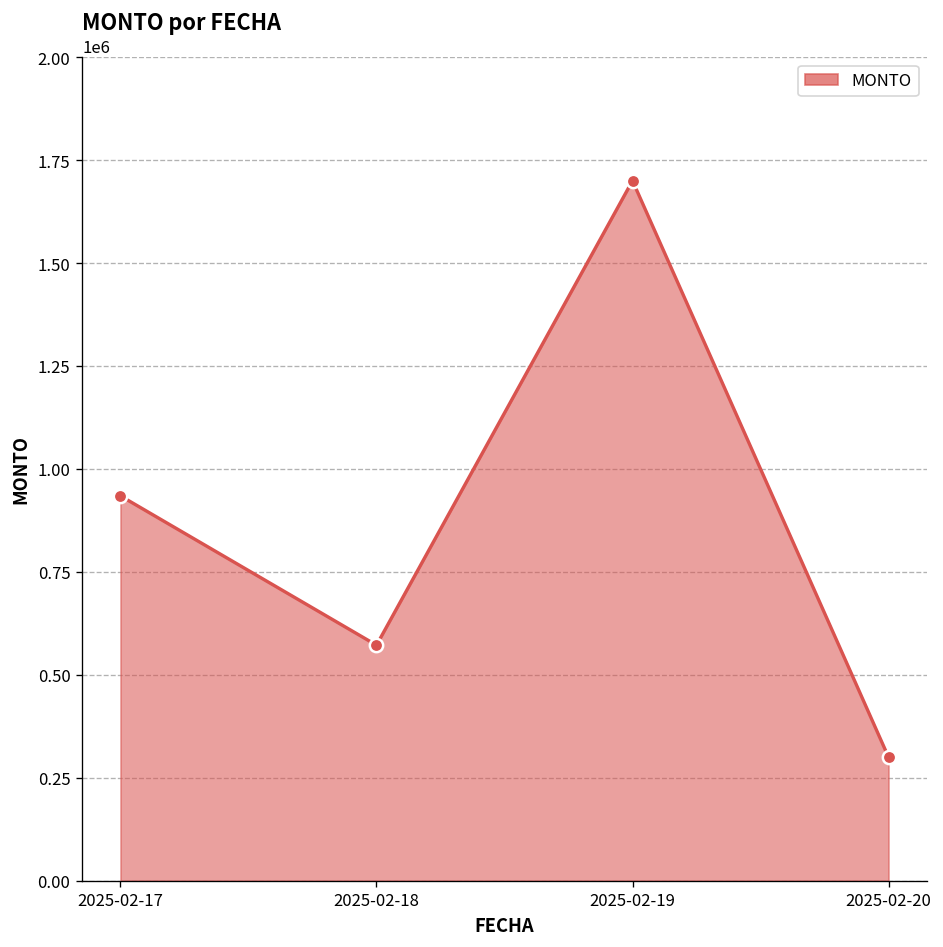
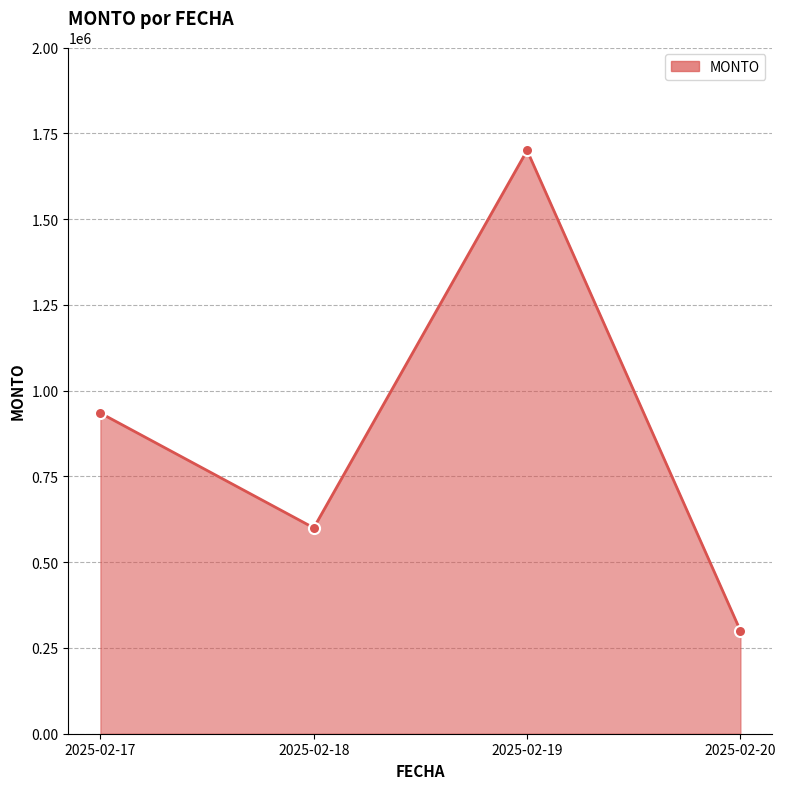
2025-02-18: 570000 -> 600000
